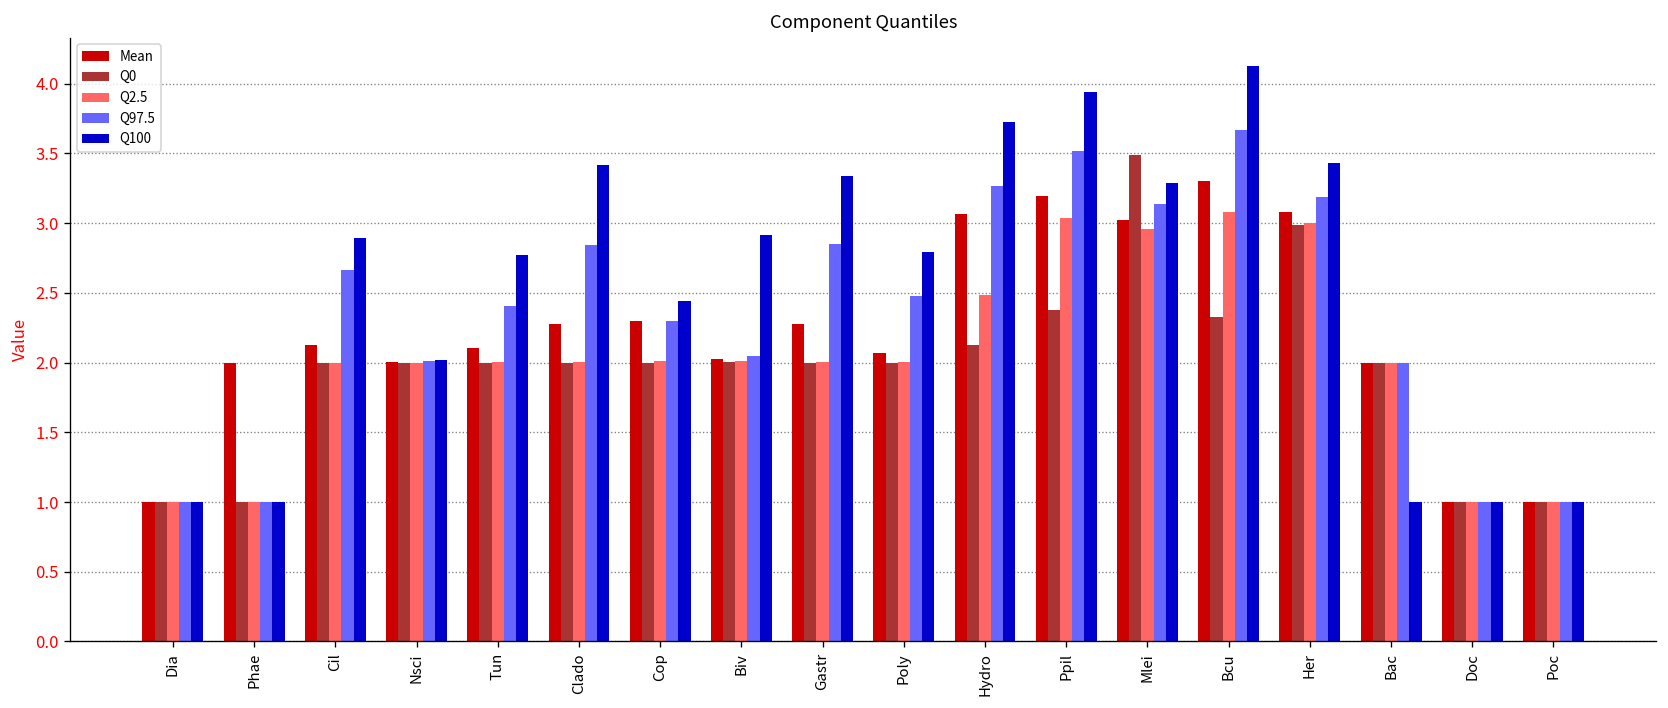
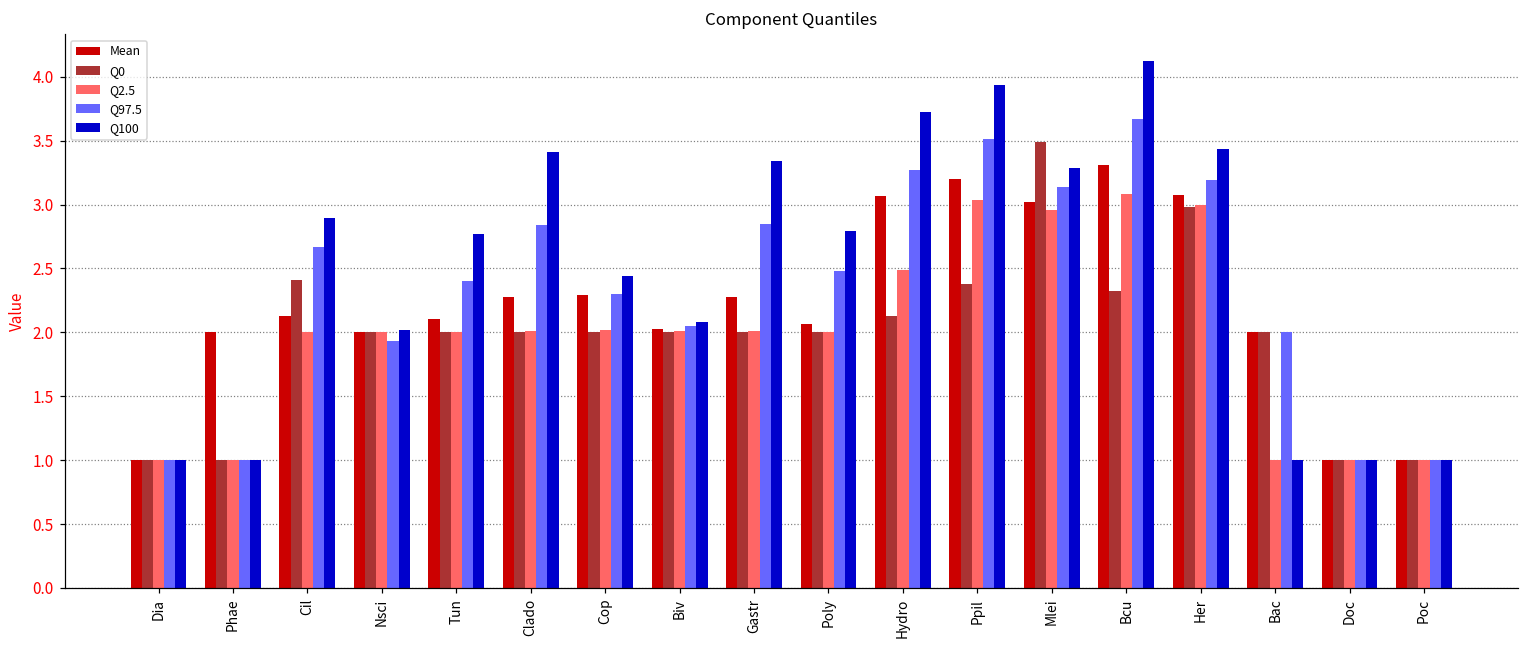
Q0, Cil: 2.00 -> 2.41
Q97.5, Nsci: 2.01 -> 1.93
Q100, Biv: 2.91 -> 2.08
Q2.5, Bac: 2 -> 1
